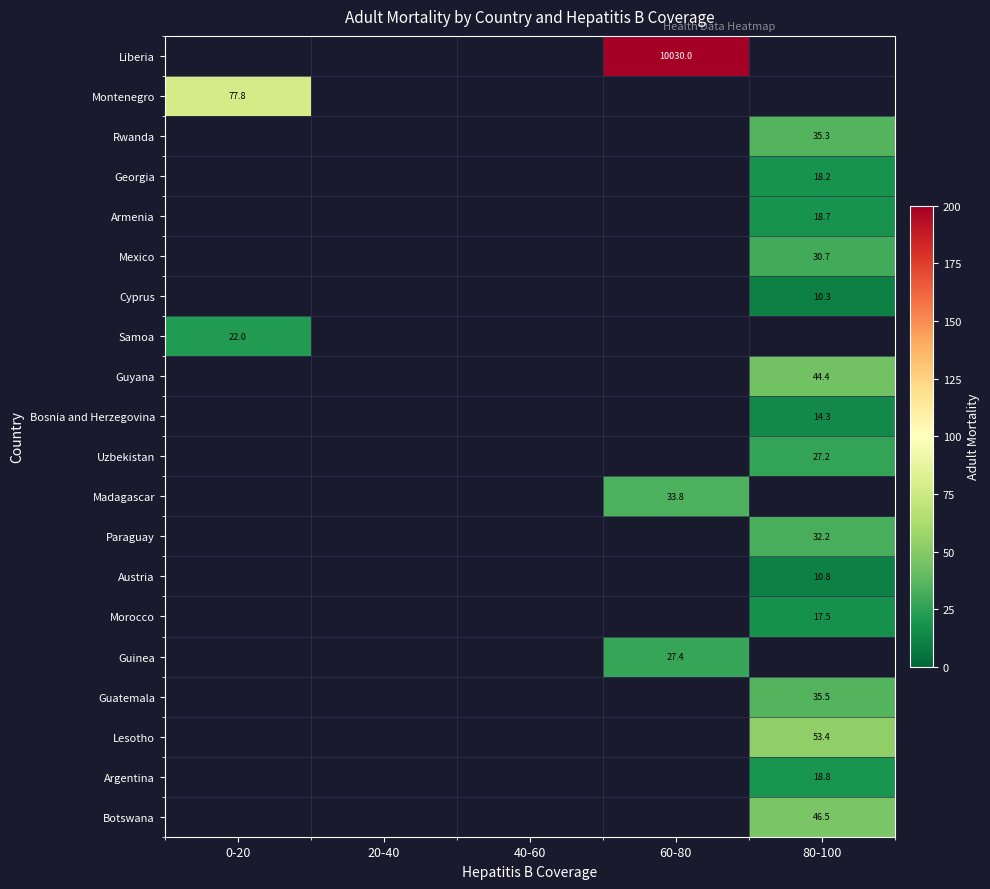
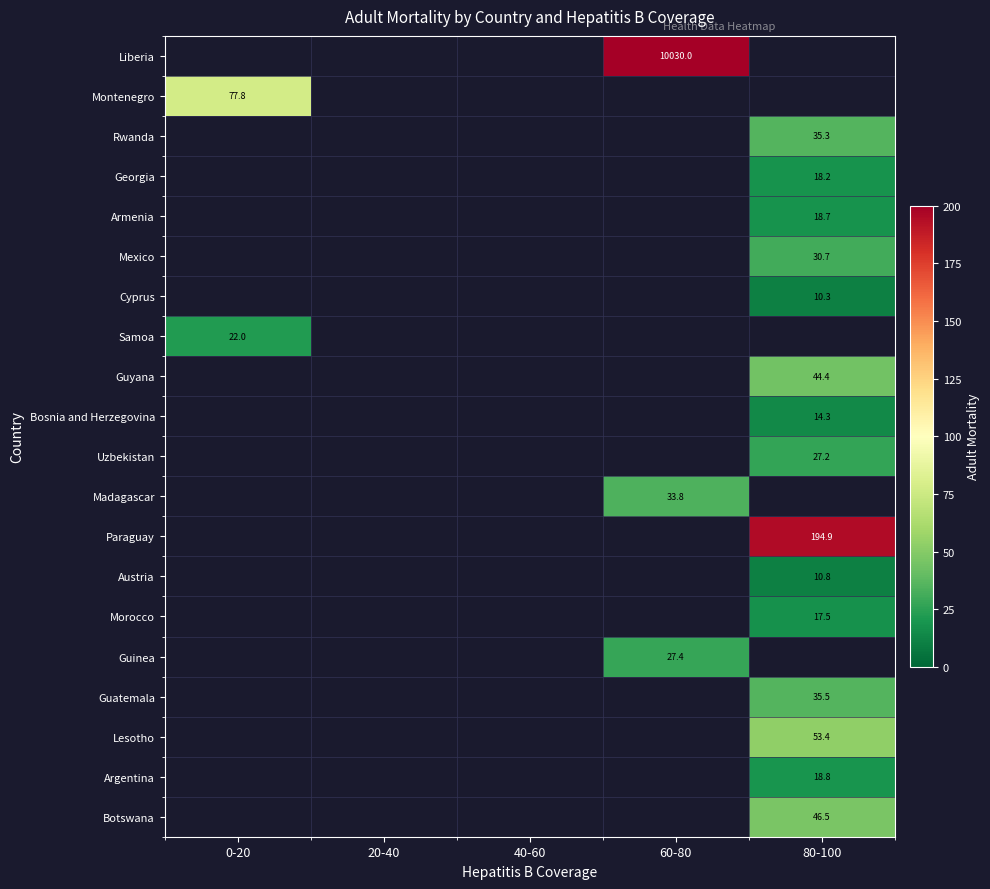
Paraguay, 80-100: 32.2 -> 194.9
